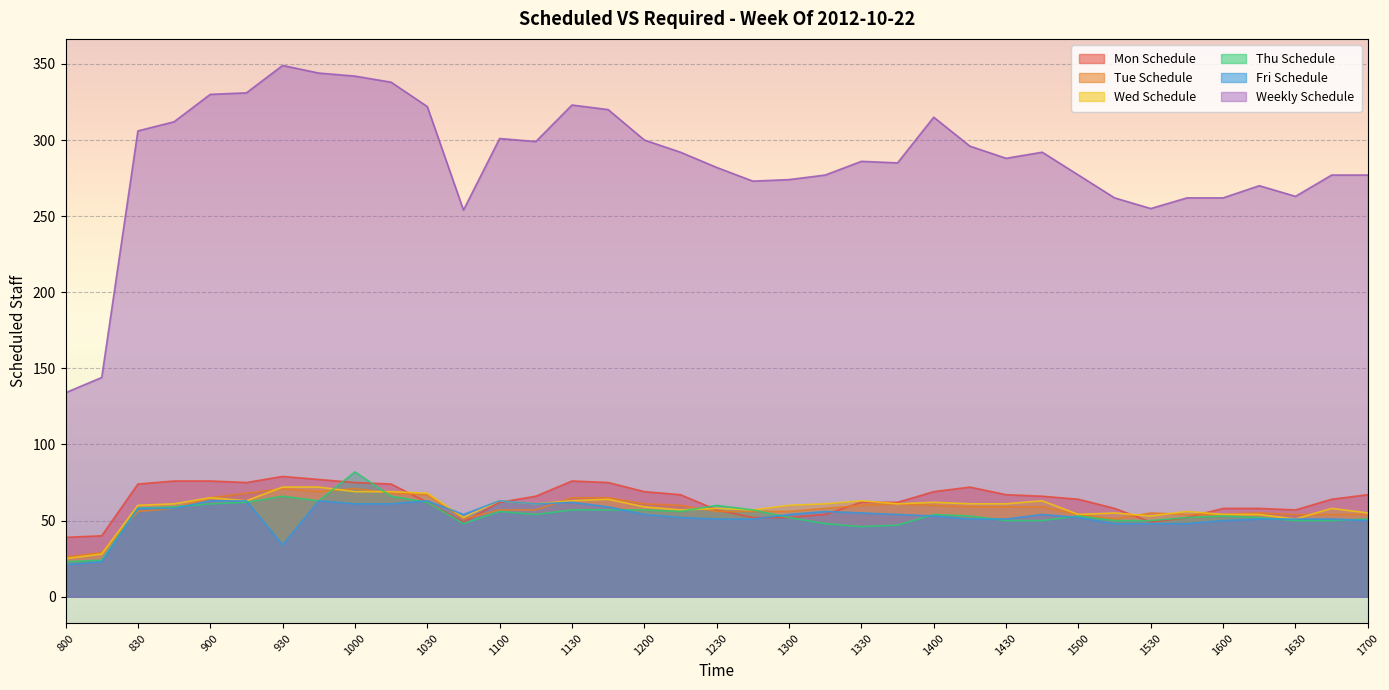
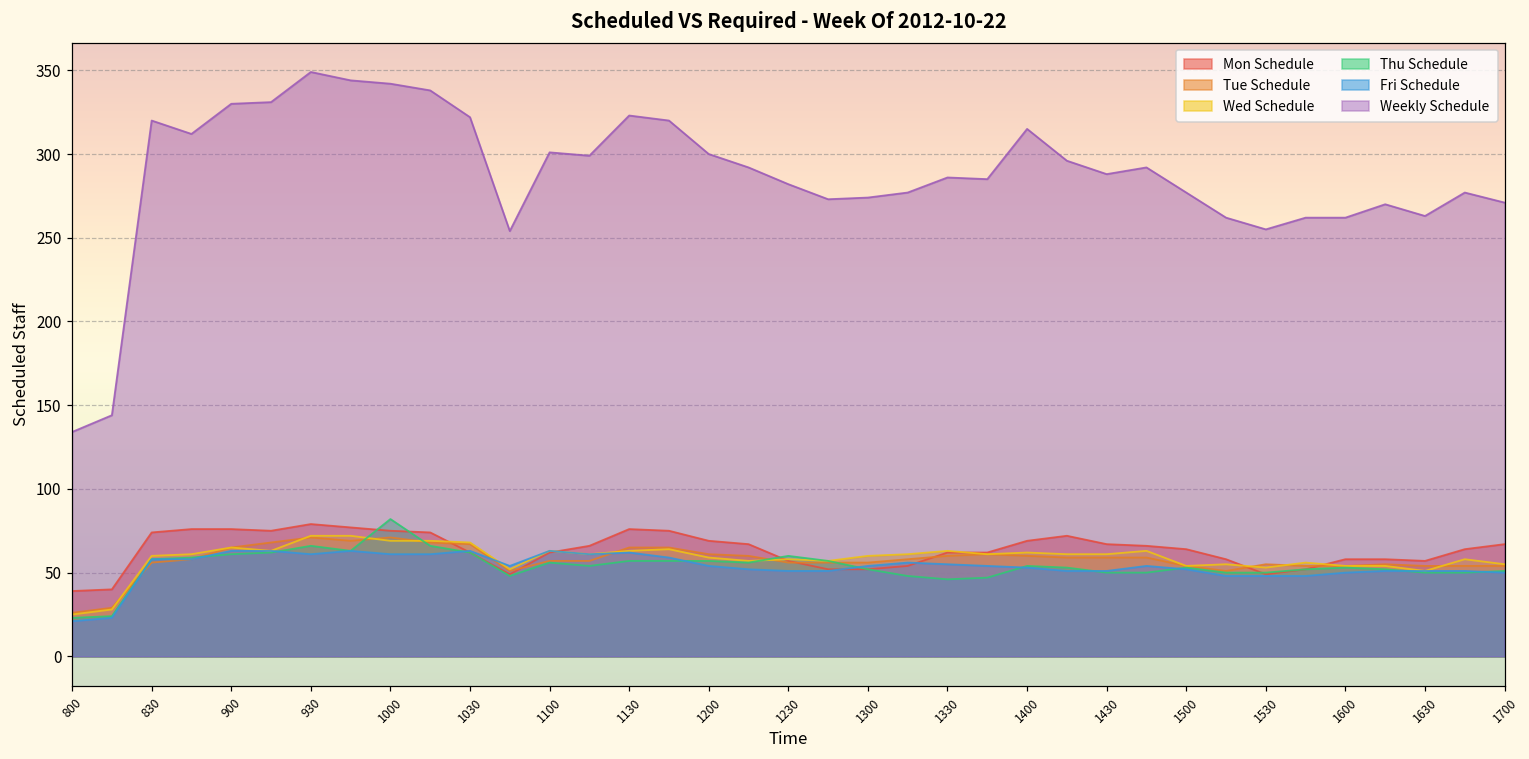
Weekly Schedule, 830: 306 -> 320
Fri Schedule, 930: 34 -> 61
Weekly Schedule, 1700: 277 -> 271
